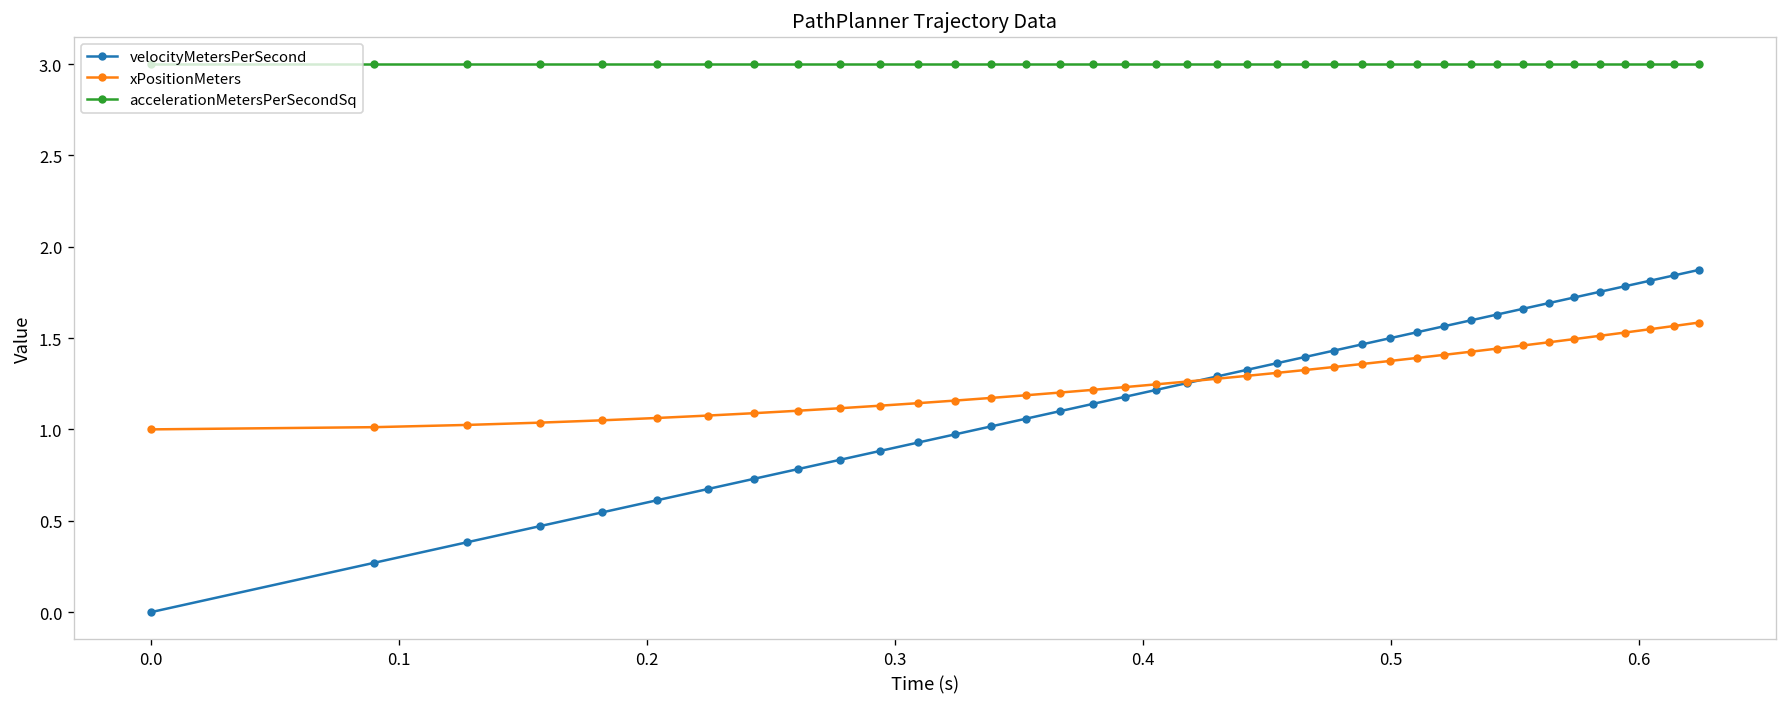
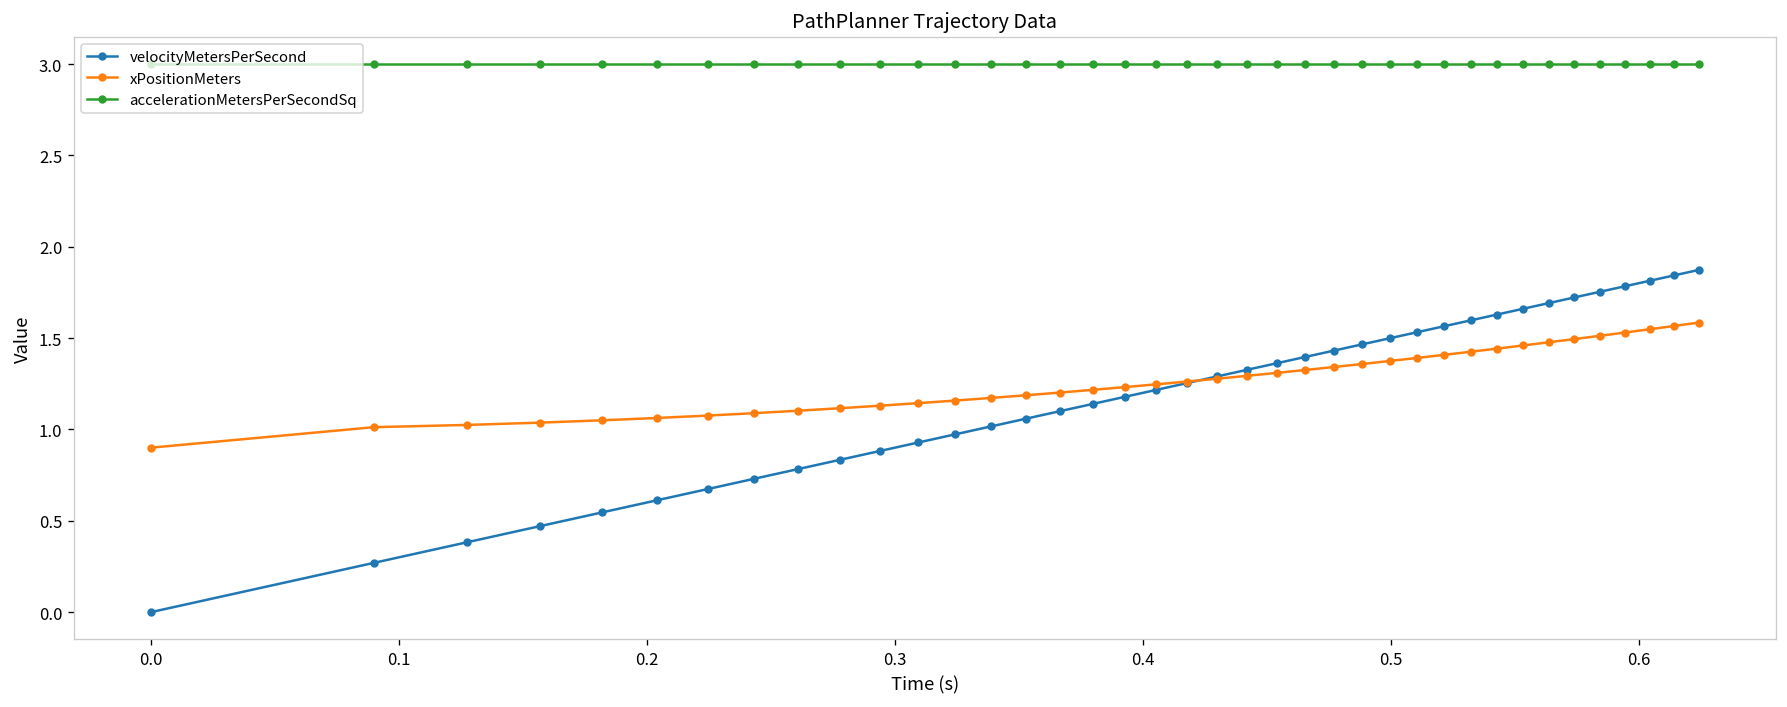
xPositionMeters, 0.0: 1.0 -> 0.9
